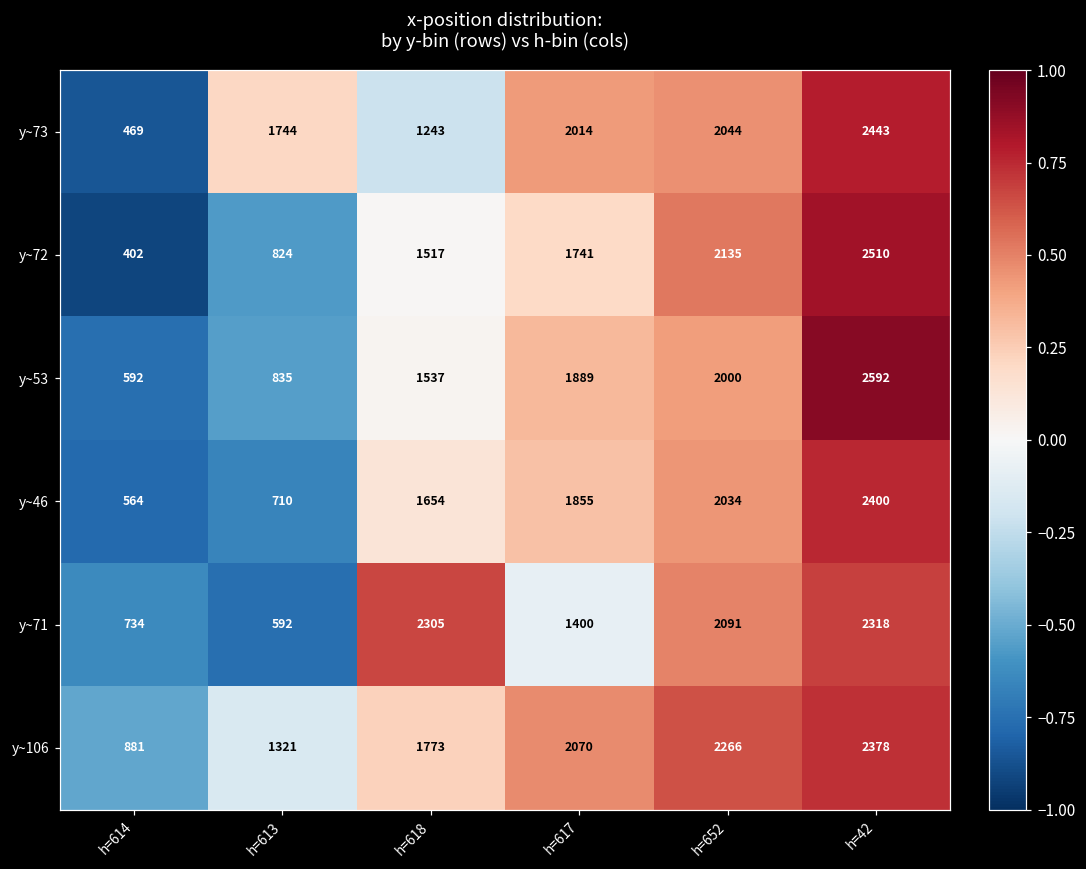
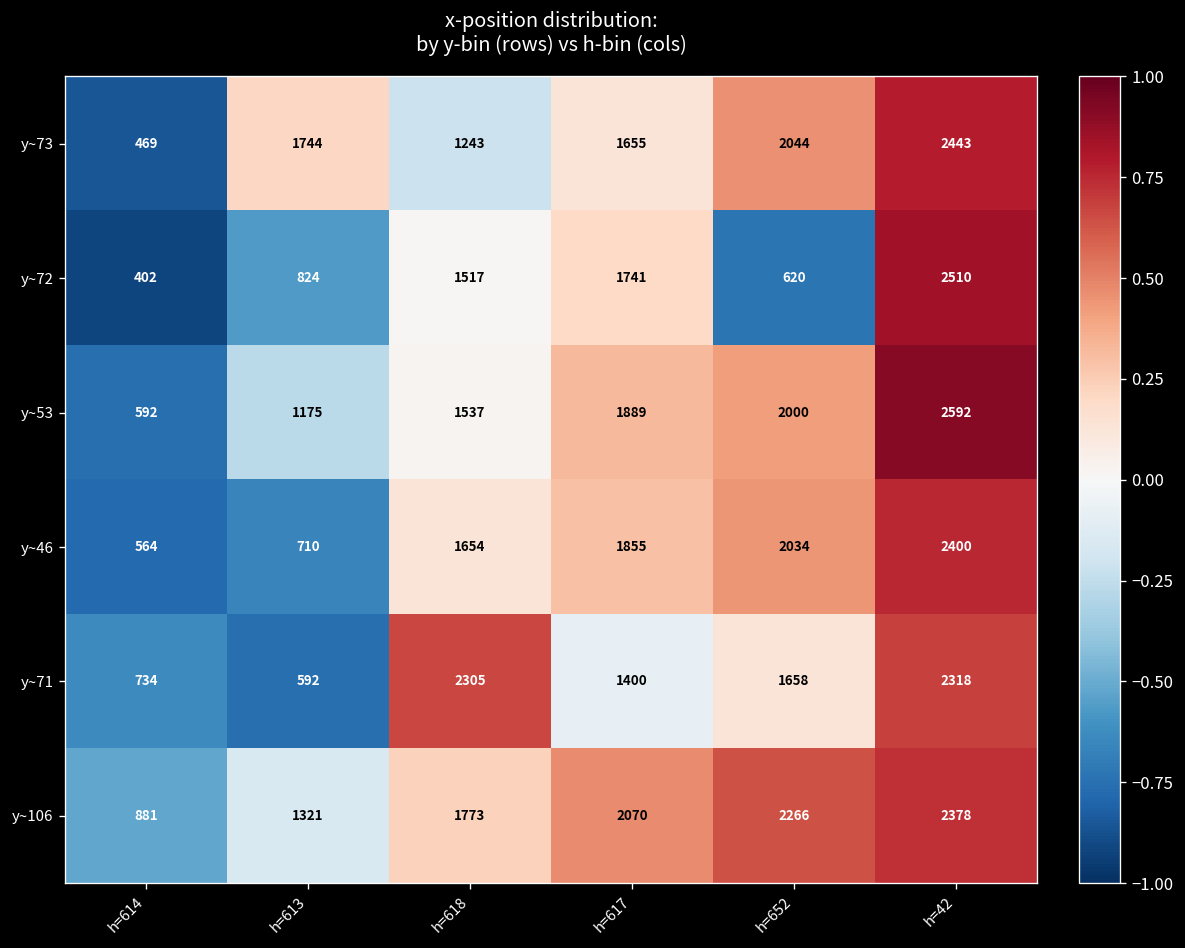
y~73, h=617: 2014 -> 1655
y~72, h=652: 2135 -> 620
y~53, h=613: 835 -> 1175
y~71, h=652: 2091 -> 1658
